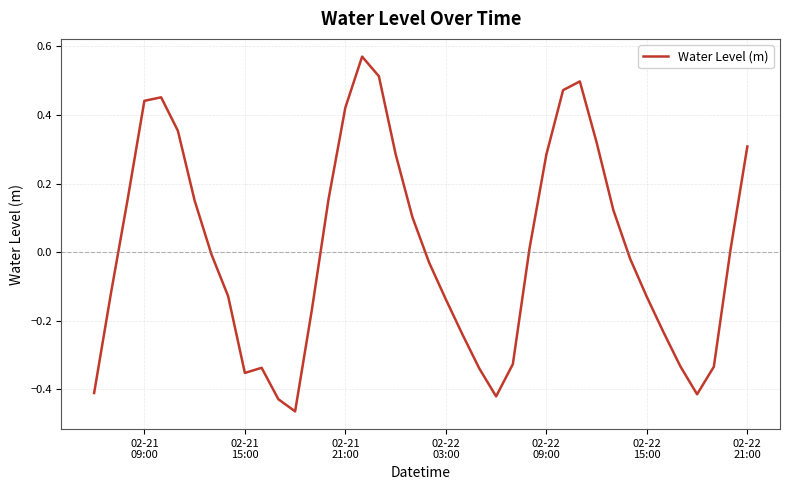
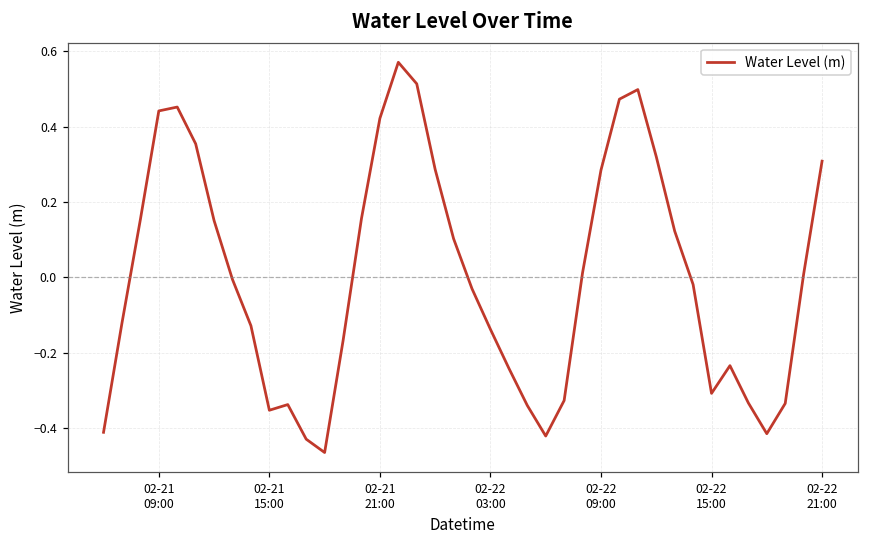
02-22 15:00: -0.13 -> -0.31
